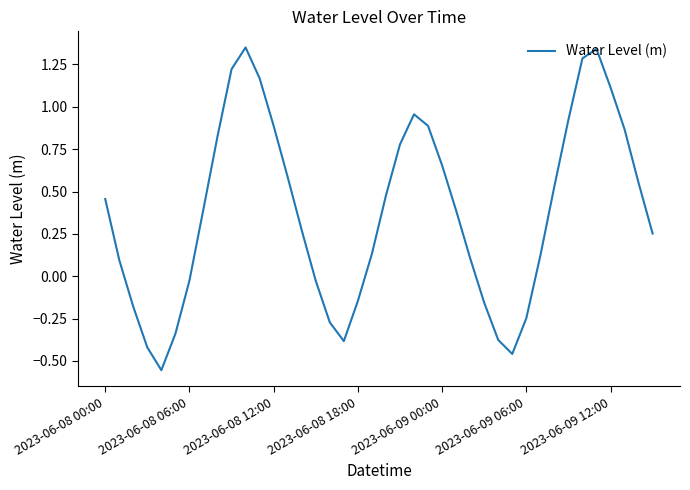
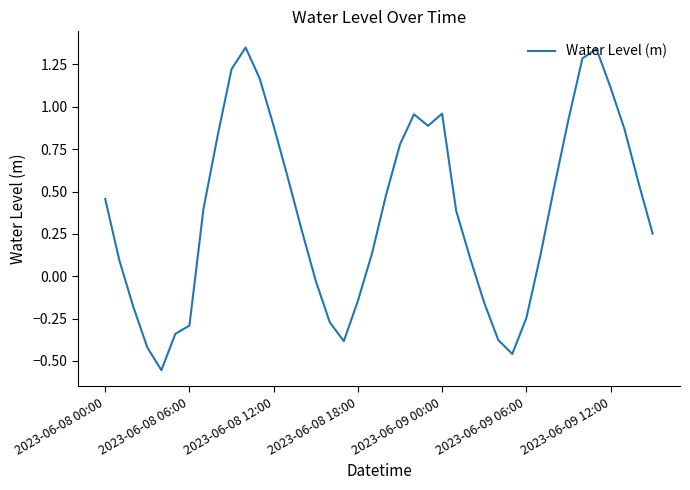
2023-06-08 06:00: -0.03 -> -0.29
2023-06-09 00:00: 0.65 -> 0.96
